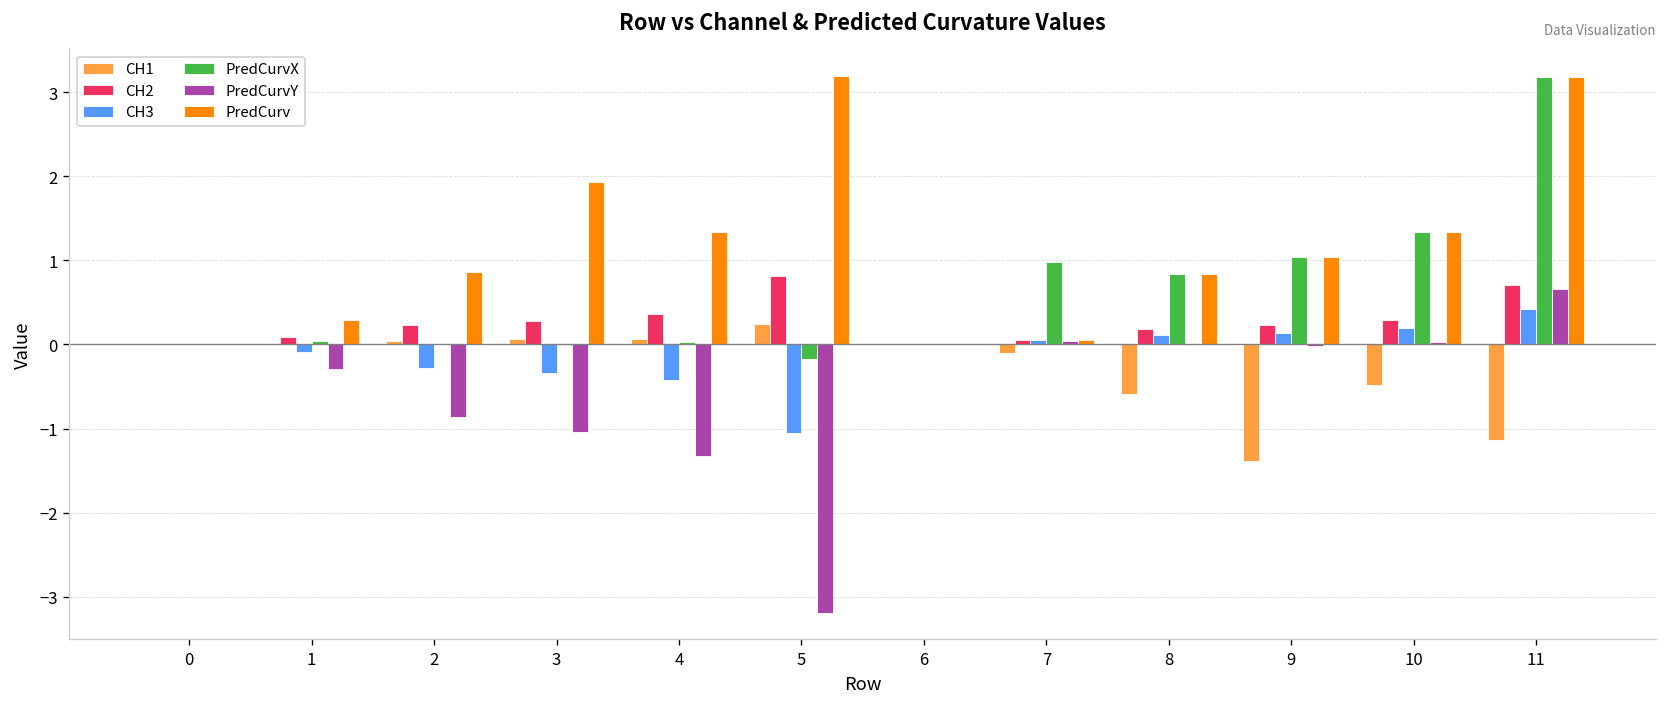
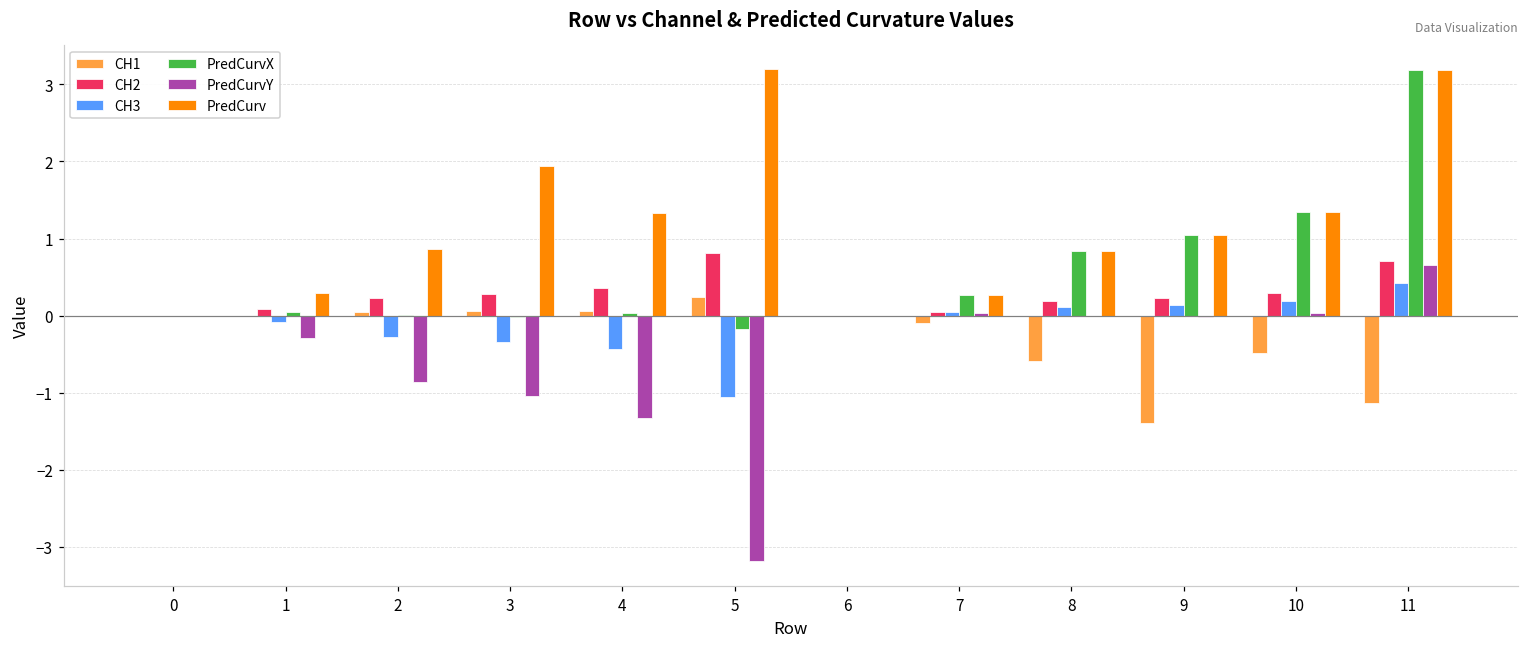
PredCurvX, 7: 1.0 -> 0.3
PredCurv, 7: 0.1 -> 0.3
